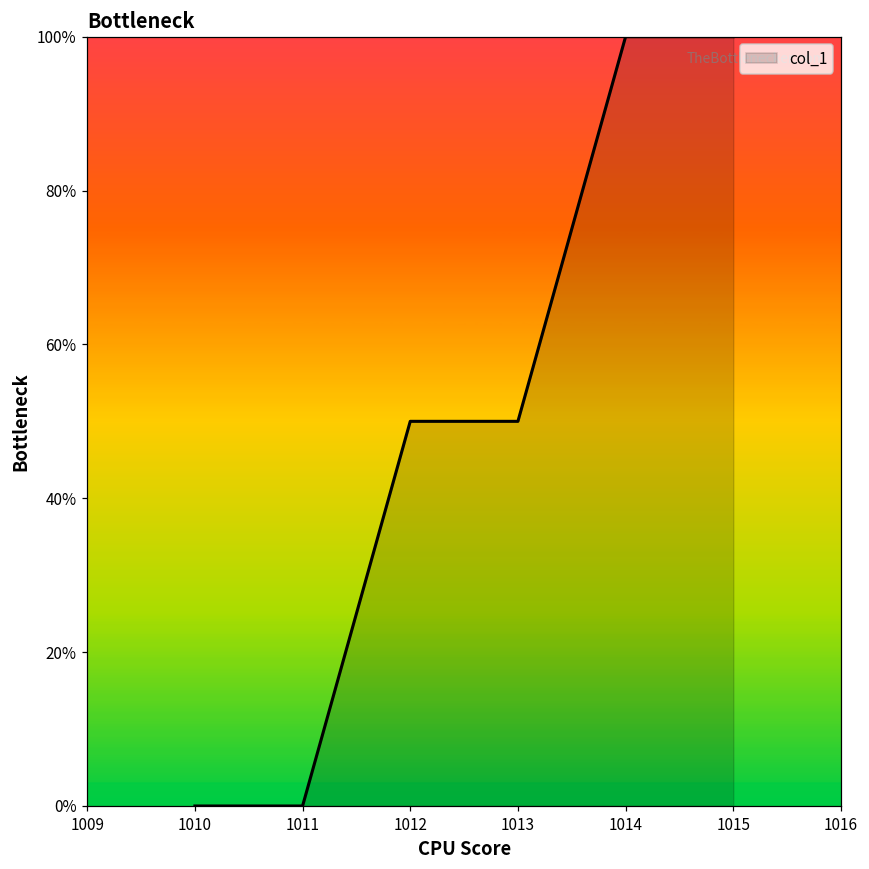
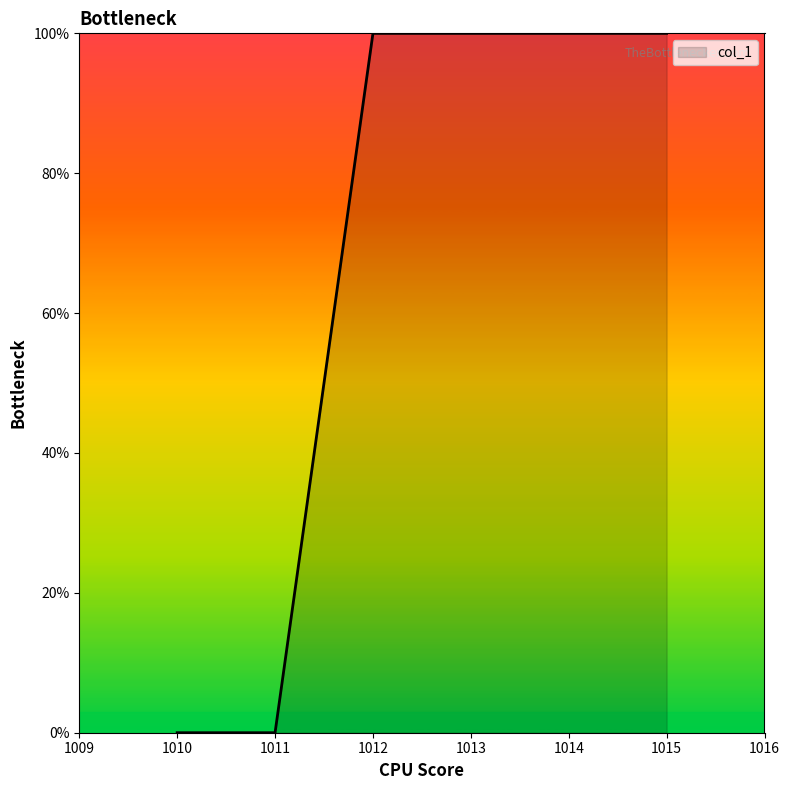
1012: 50% -> 100%
1013: 50% -> 100%
